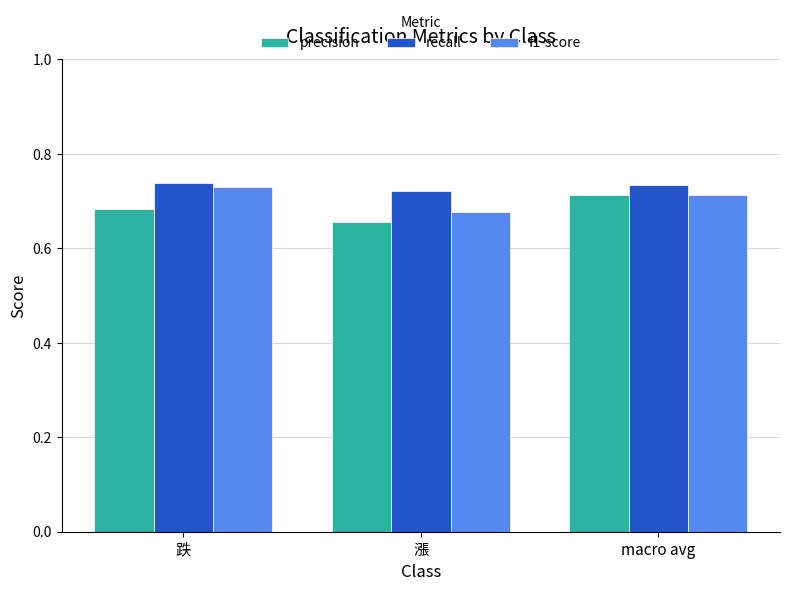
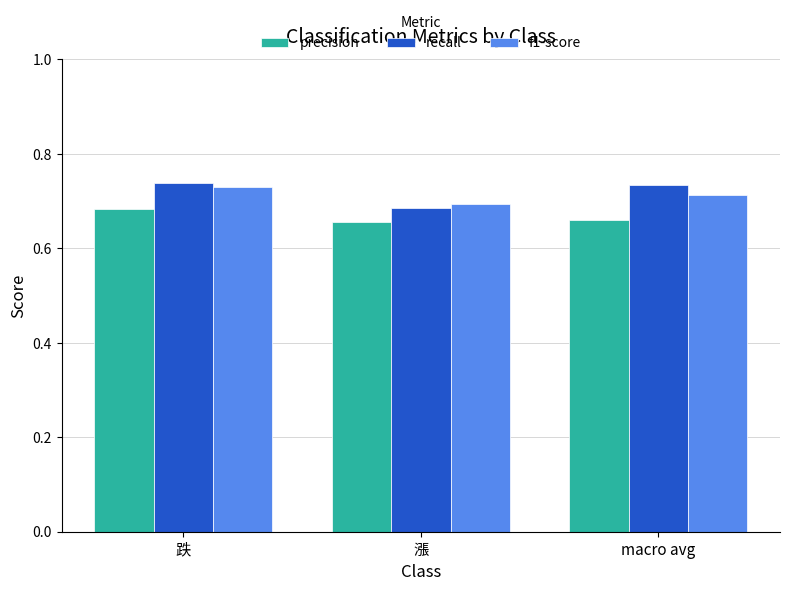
recall, 漲: 0.72 -> 0.69
f1-score, 漲: 0.68 -> 0.69
precision, macro avg: 0.71 -> 0.66
